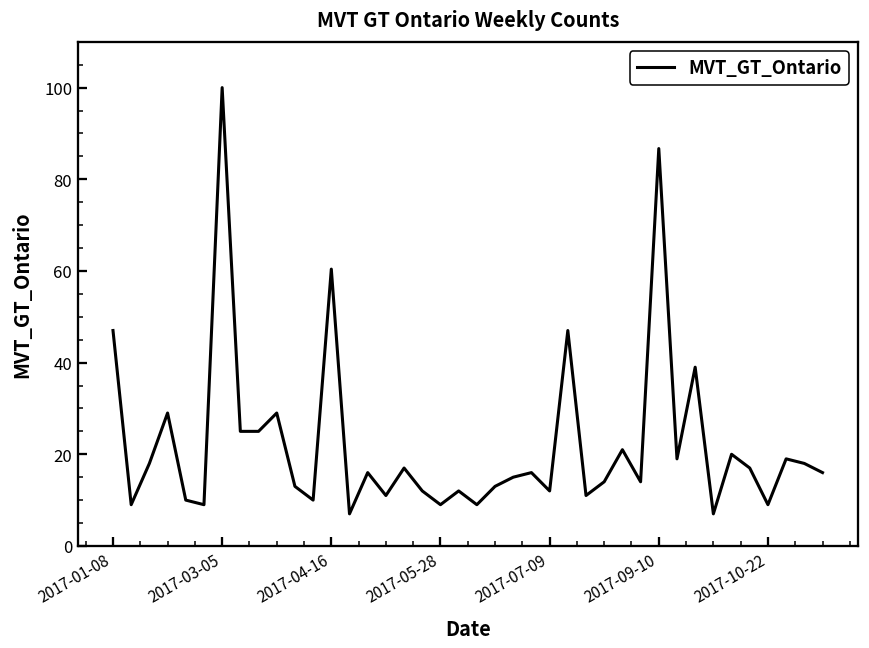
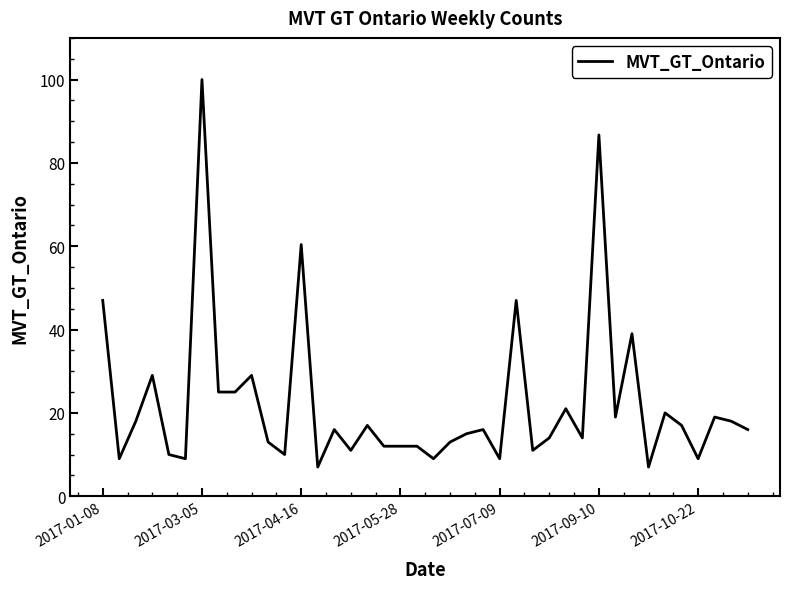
2017-05-28: 9 -> 12
2017-07-09: 12 -> 9
